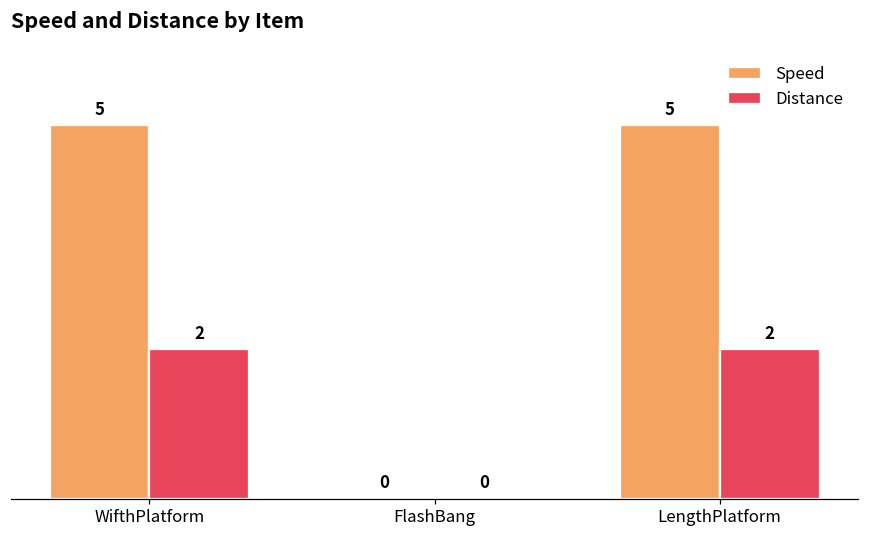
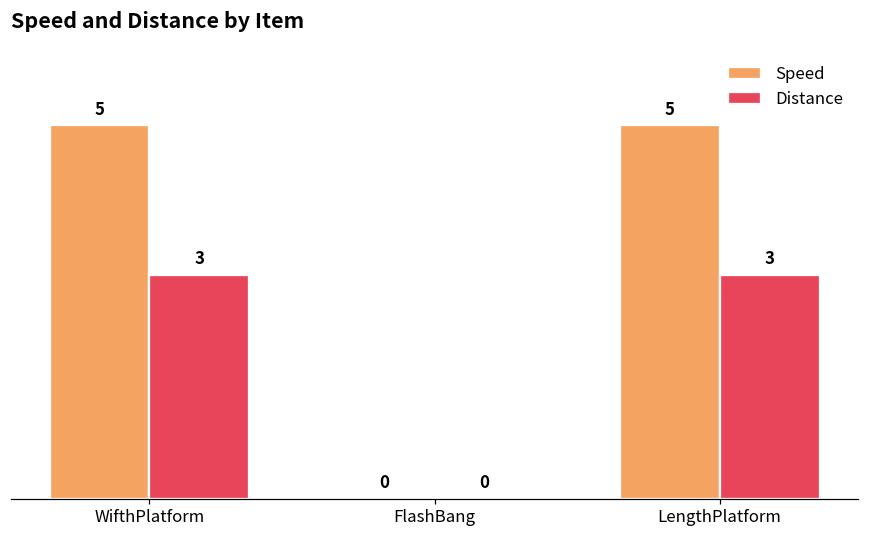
Distance, WifthPlatform: 2 -> 3
Distance, LengthPlatform: 2 -> 3
